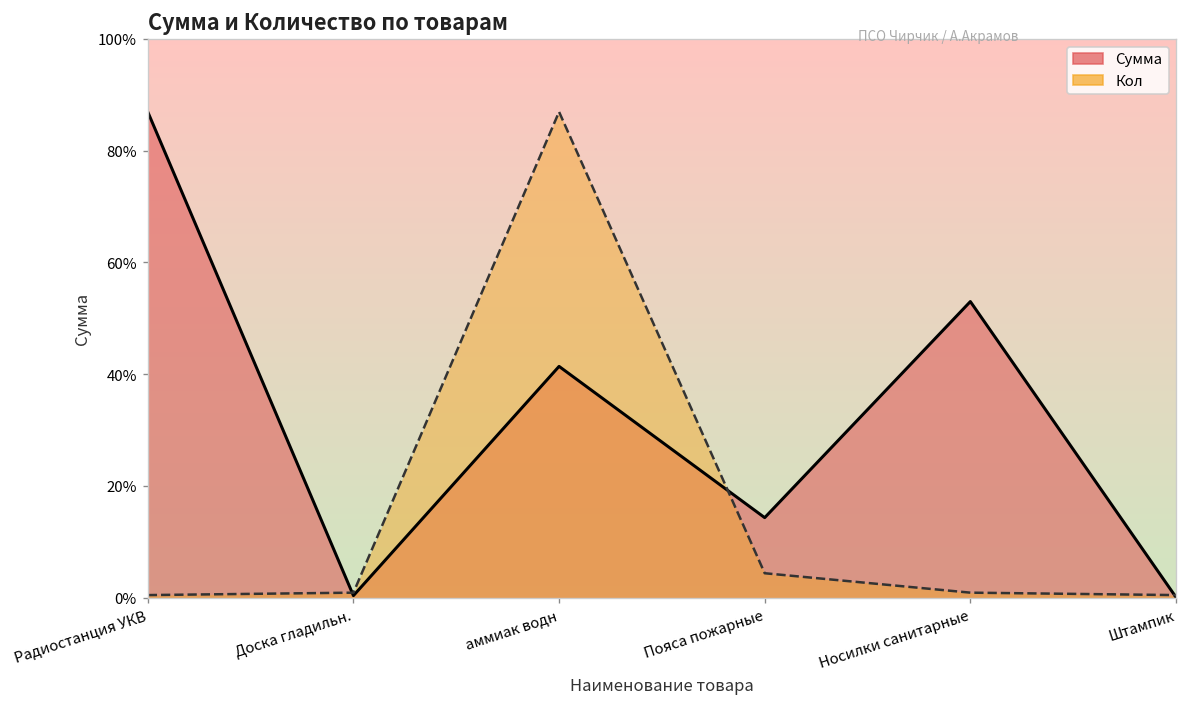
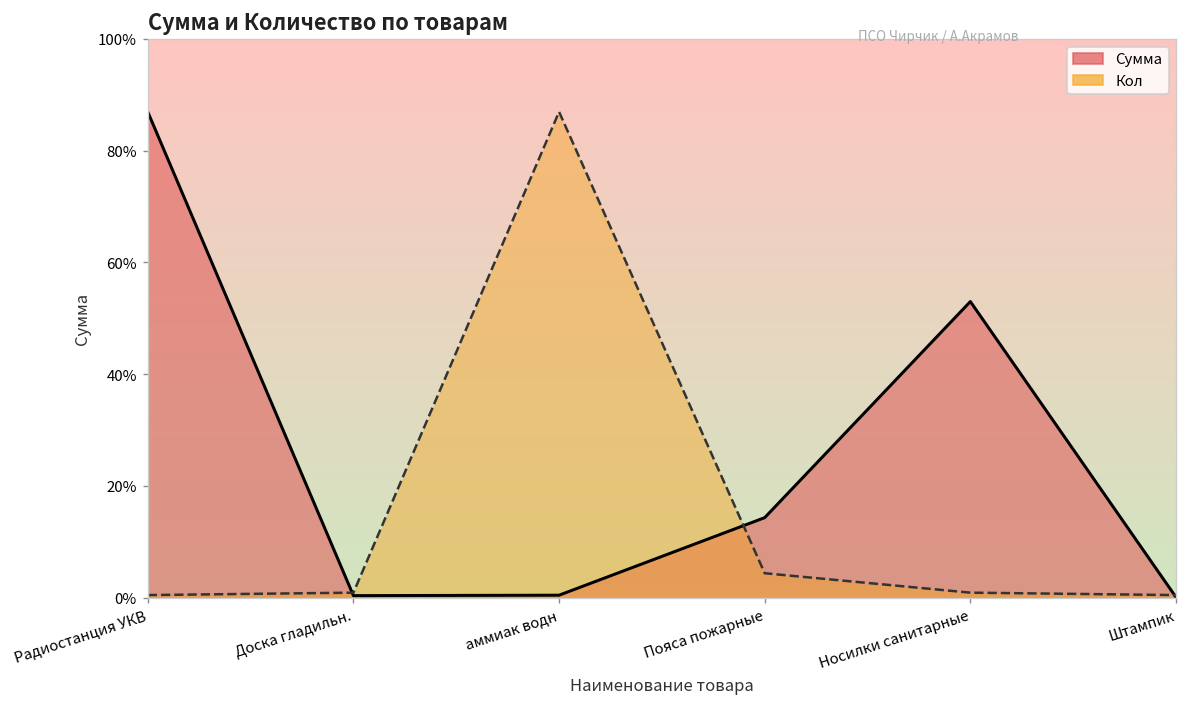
Сумма, аммиак водн: 41% -> 0%
